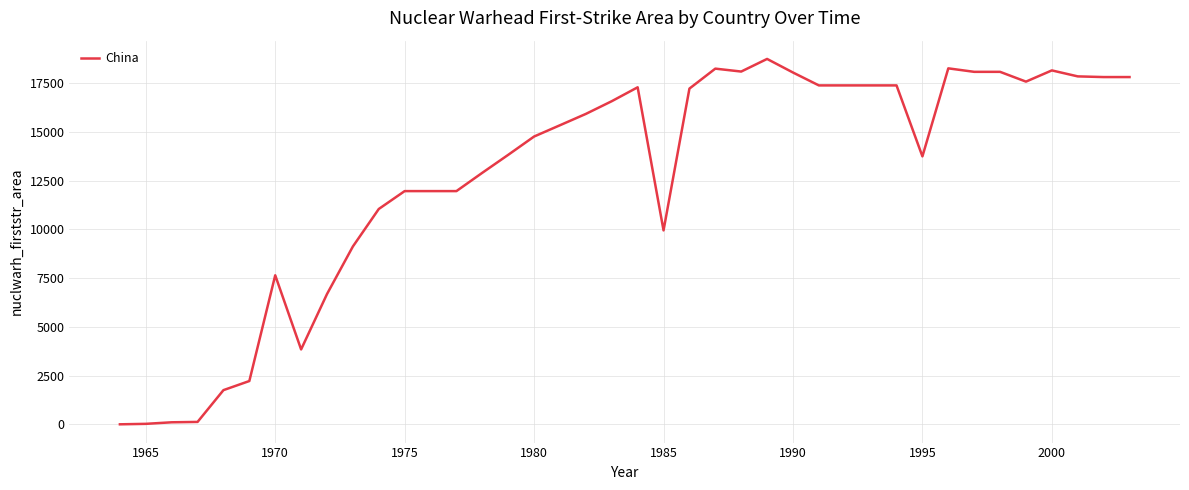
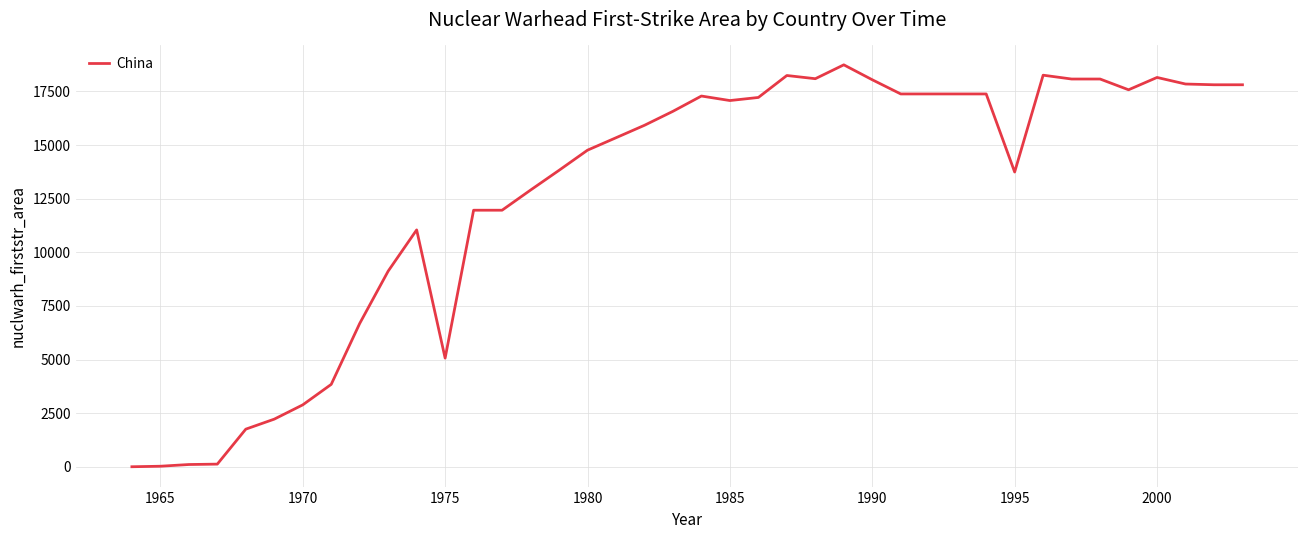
1970: 7600 -> 2900
1975: 12000 -> 5100
1985: 9900 -> 17100
